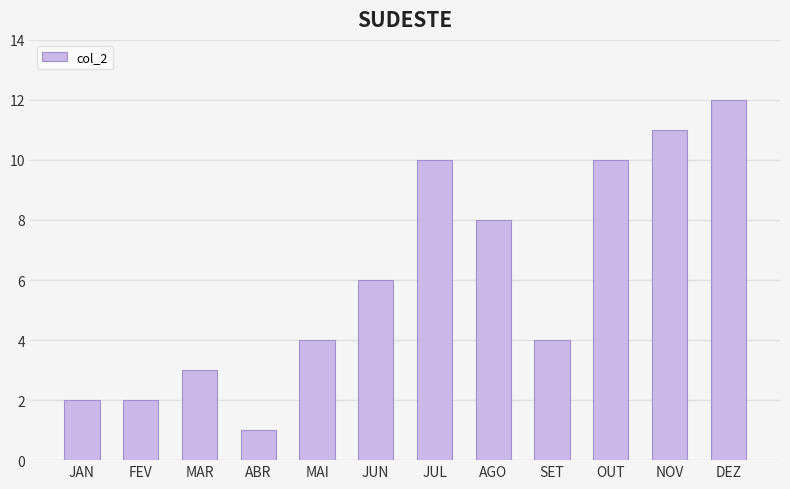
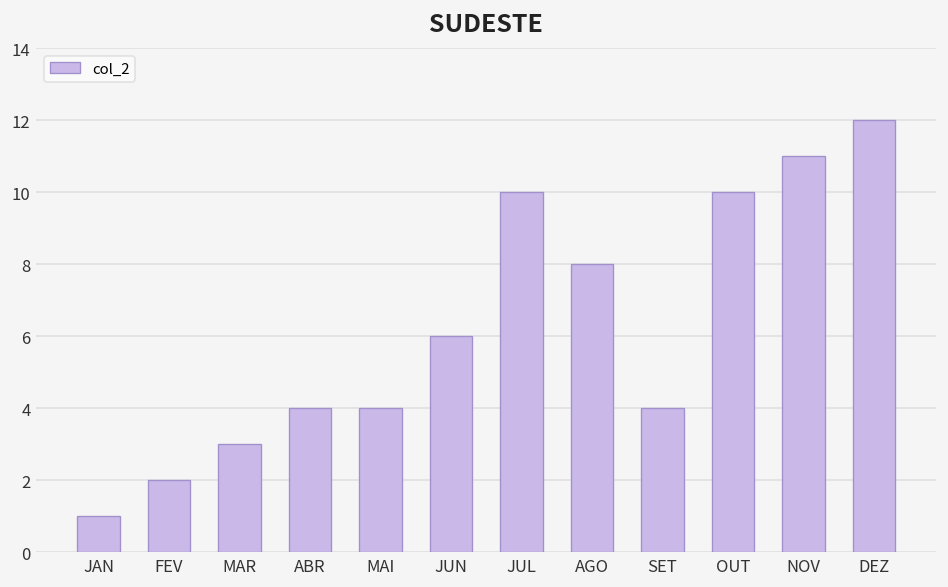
JAN: 2 -> 1
ABR: 1 -> 4
